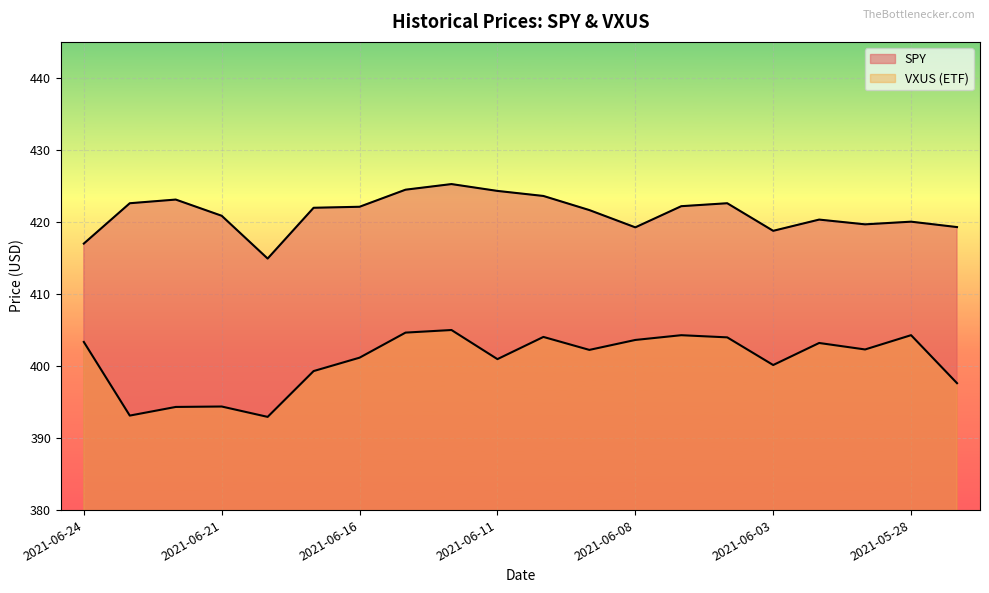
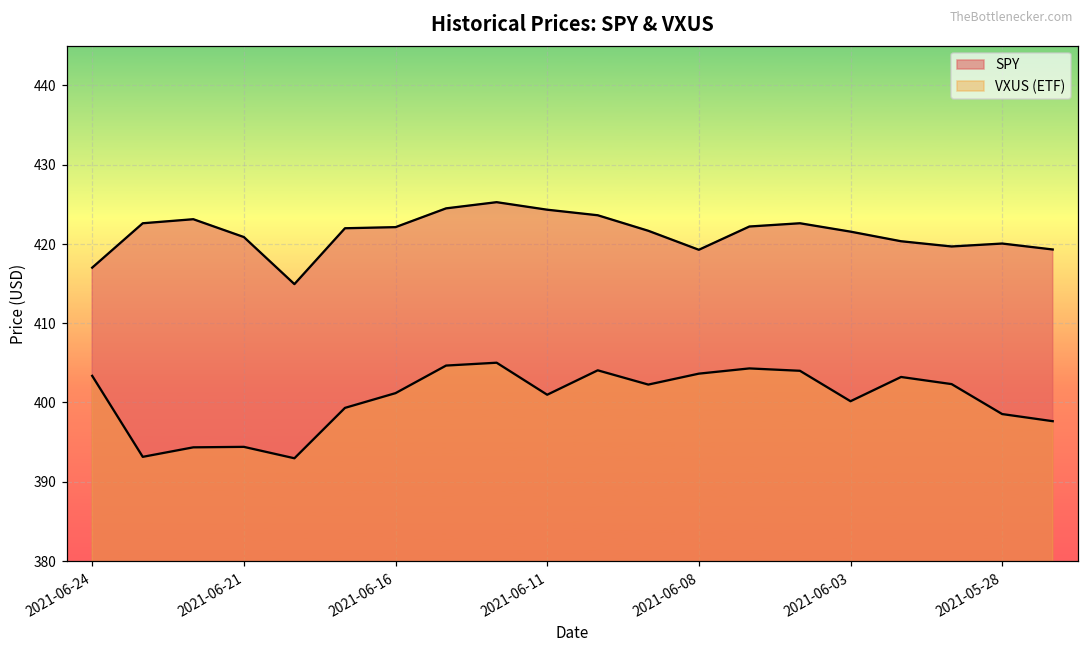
SPY, 2021-06-03: 419 -> 422
VXUS (ETF), 2021-05-28: 404 -> 399
